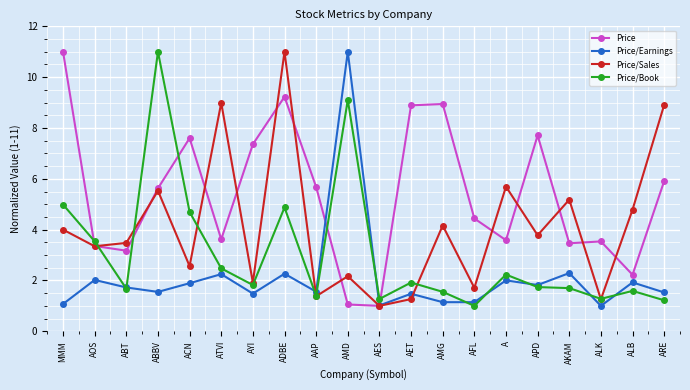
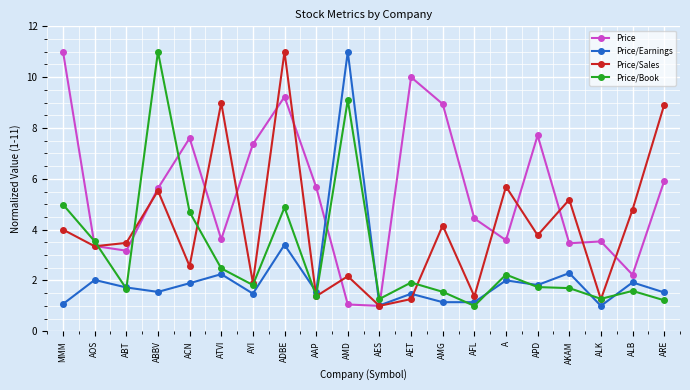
Price/Earnings, ADBE: 2.3 -> 3.4
Price, AET: 8.9 -> 10.0
Price/Sales, AFL: 1.7 -> 1.4
